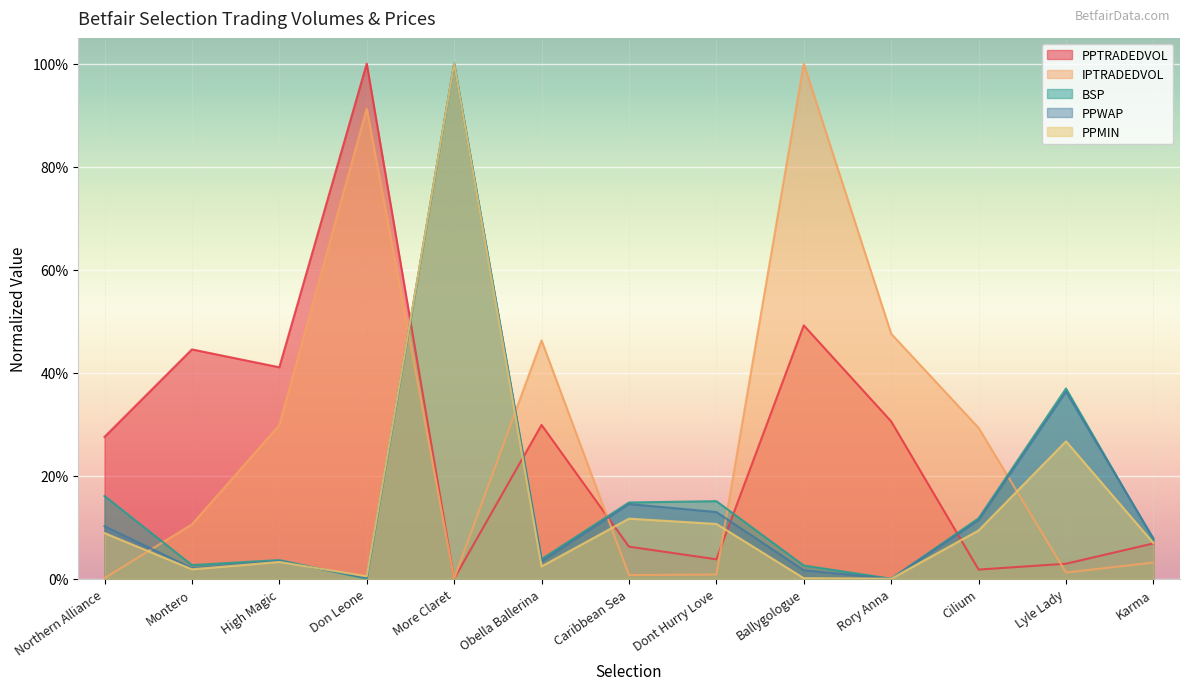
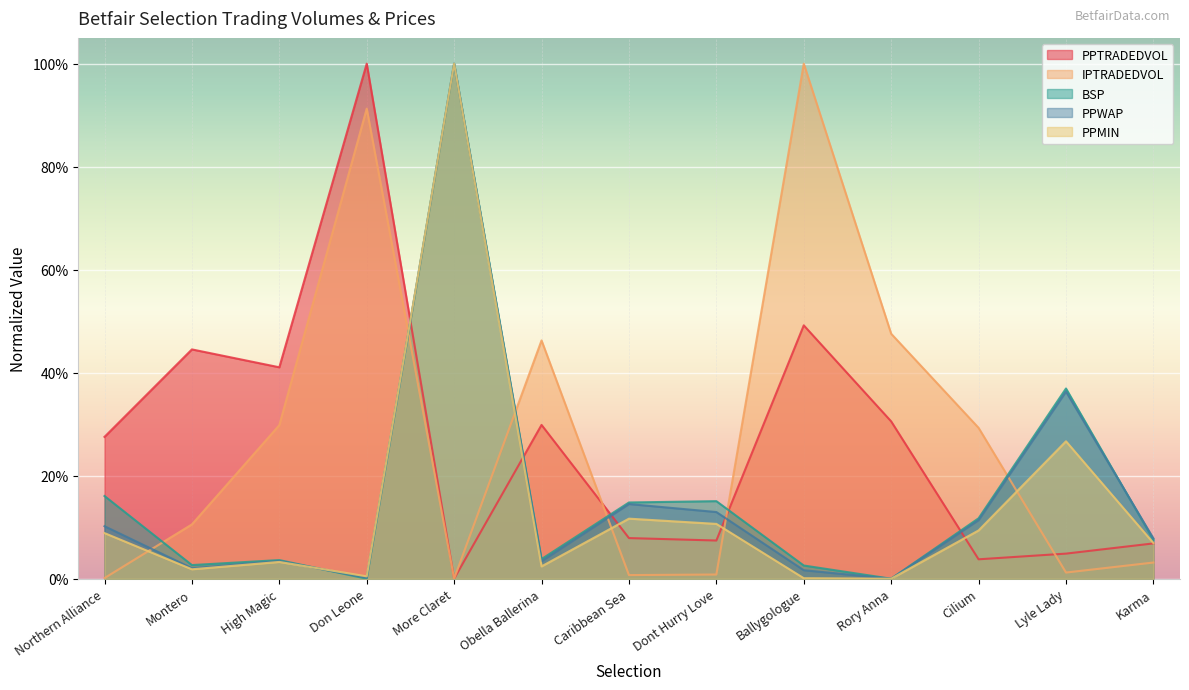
PPTRADEDVOL, Caribbean Sea: 6% -> 8%
PPTRADEDVOL, Dont Hurry Love: 4% -> 7%
PPTRADEDVOL, Cilium: 2% -> 4%
PPTRADEDVOL, Lyle Lady: 3% -> 5%
